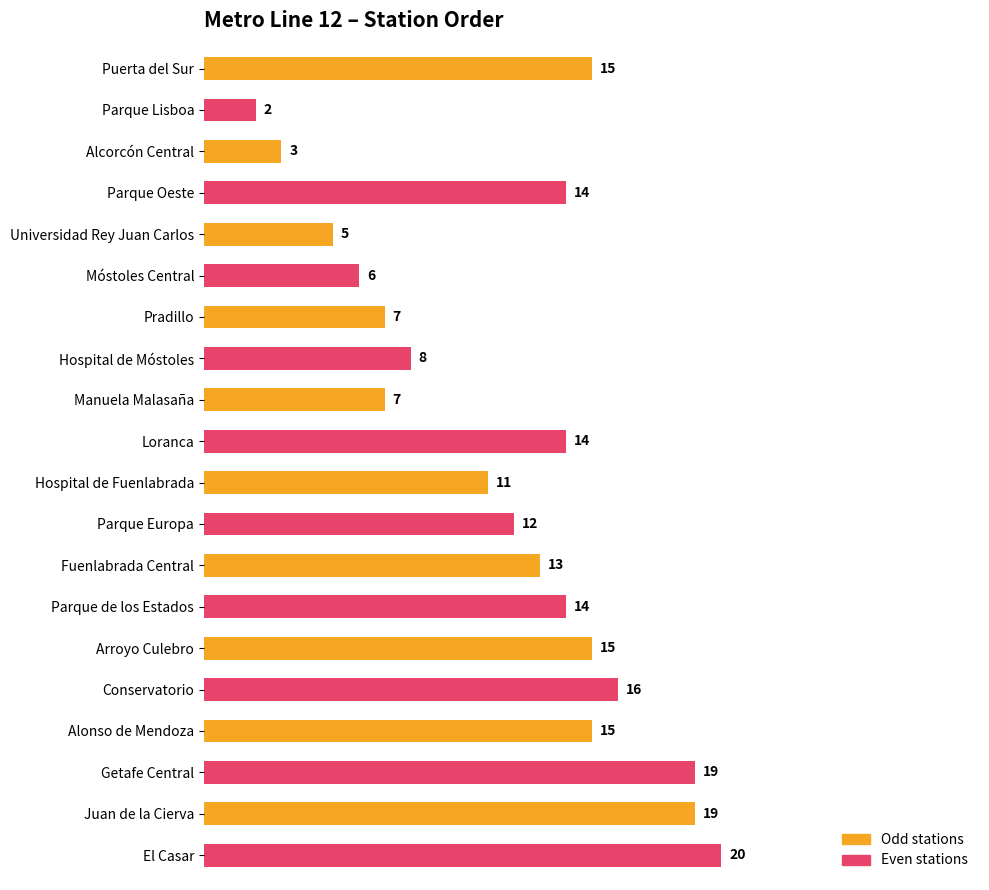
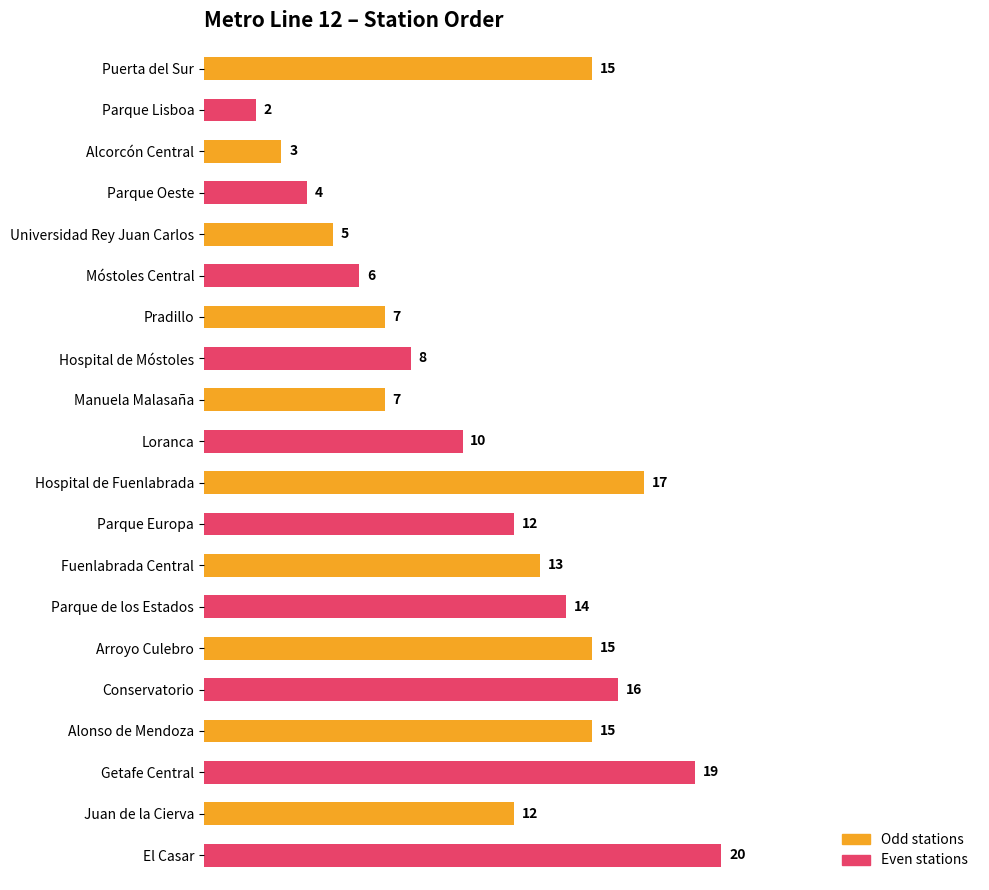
Parque Oeste: 14 -> 4
Loranca: 14 -> 10
Hospital de Fuenlabrada: 11 -> 17
Juan de la Cierva: 19 -> 12
